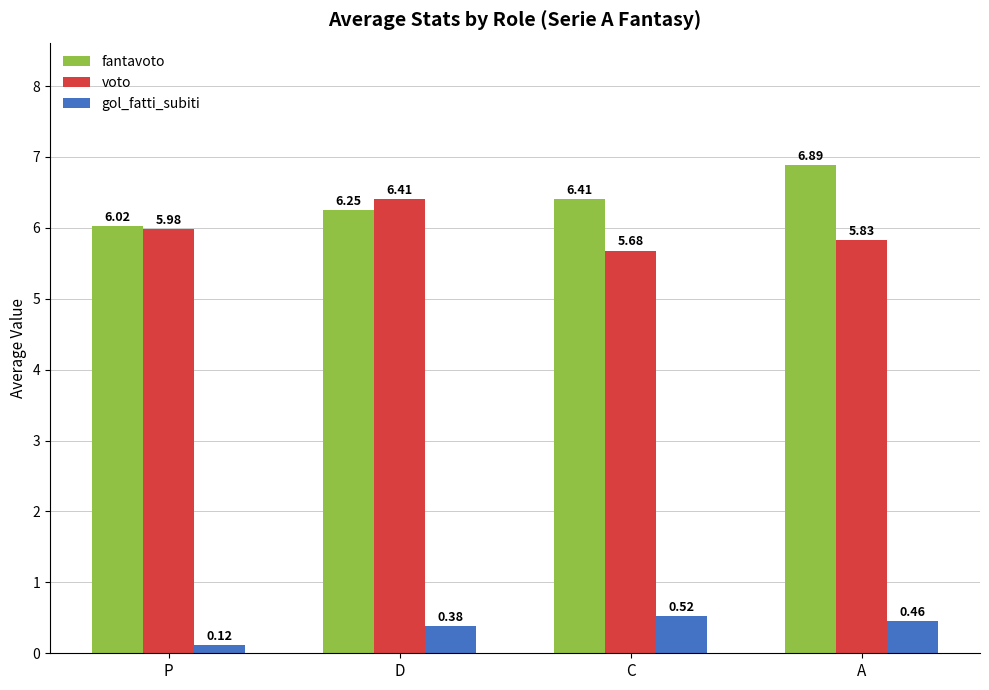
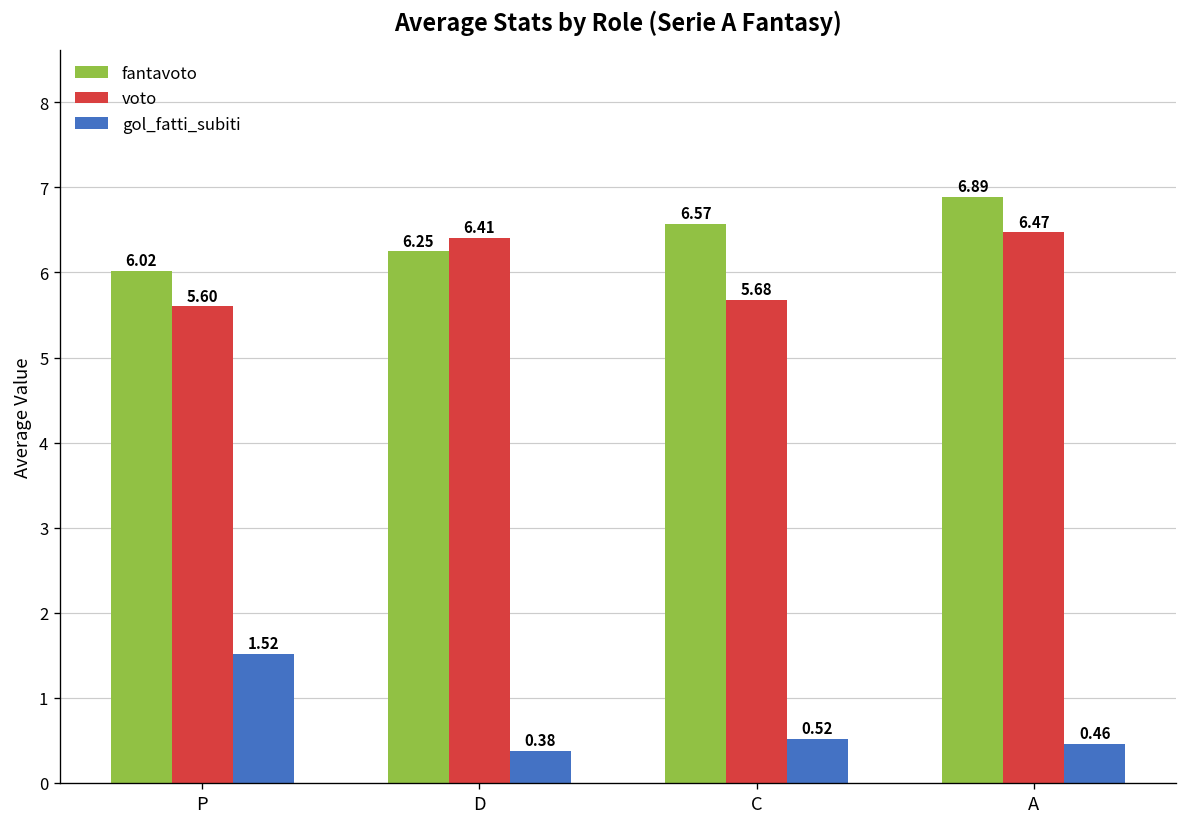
voto, P: 5.98 -> 5.60
gol_fatti_subiti, P: 0.12 -> 1.52
fantavoto, C: 6.41 -> 6.57
voto, A: 5.83 -> 6.47
